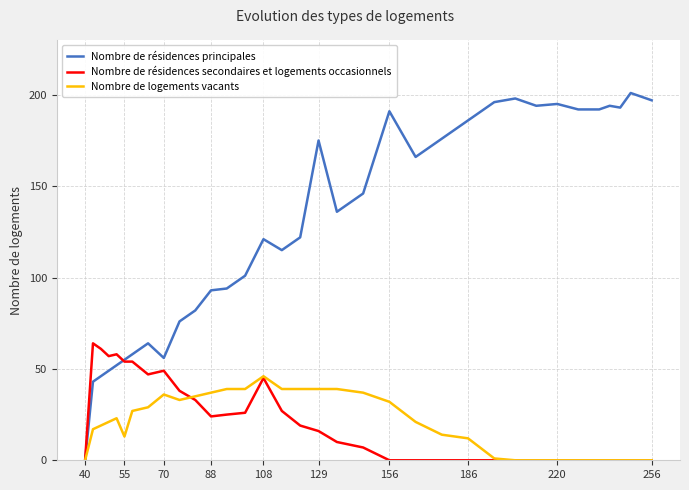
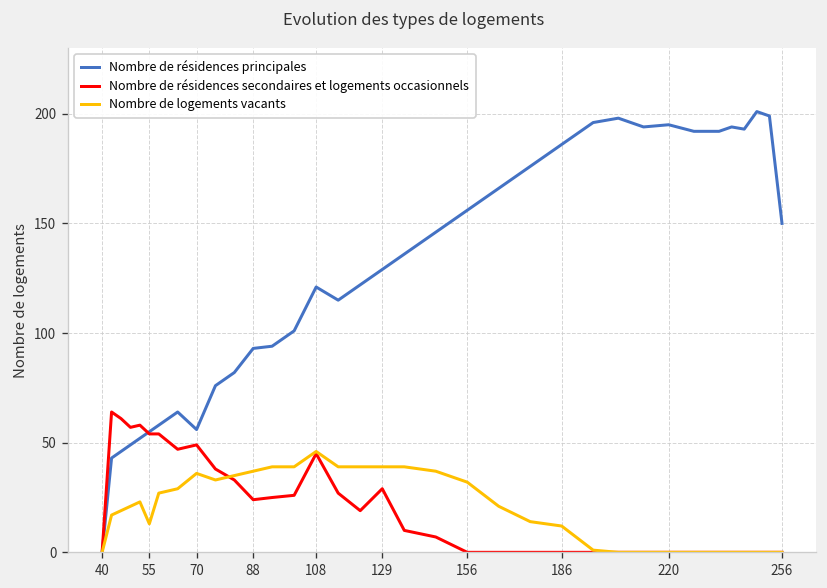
Nombre de résidences principales, 129: 175 -> 129
Nombre de résidences secondaires et logements occasionnels, 129: 16 -> 29
Nombre de résidences principales, 156: 191 -> 156
Nombre de résidences principales, 256: 197 -> 150
